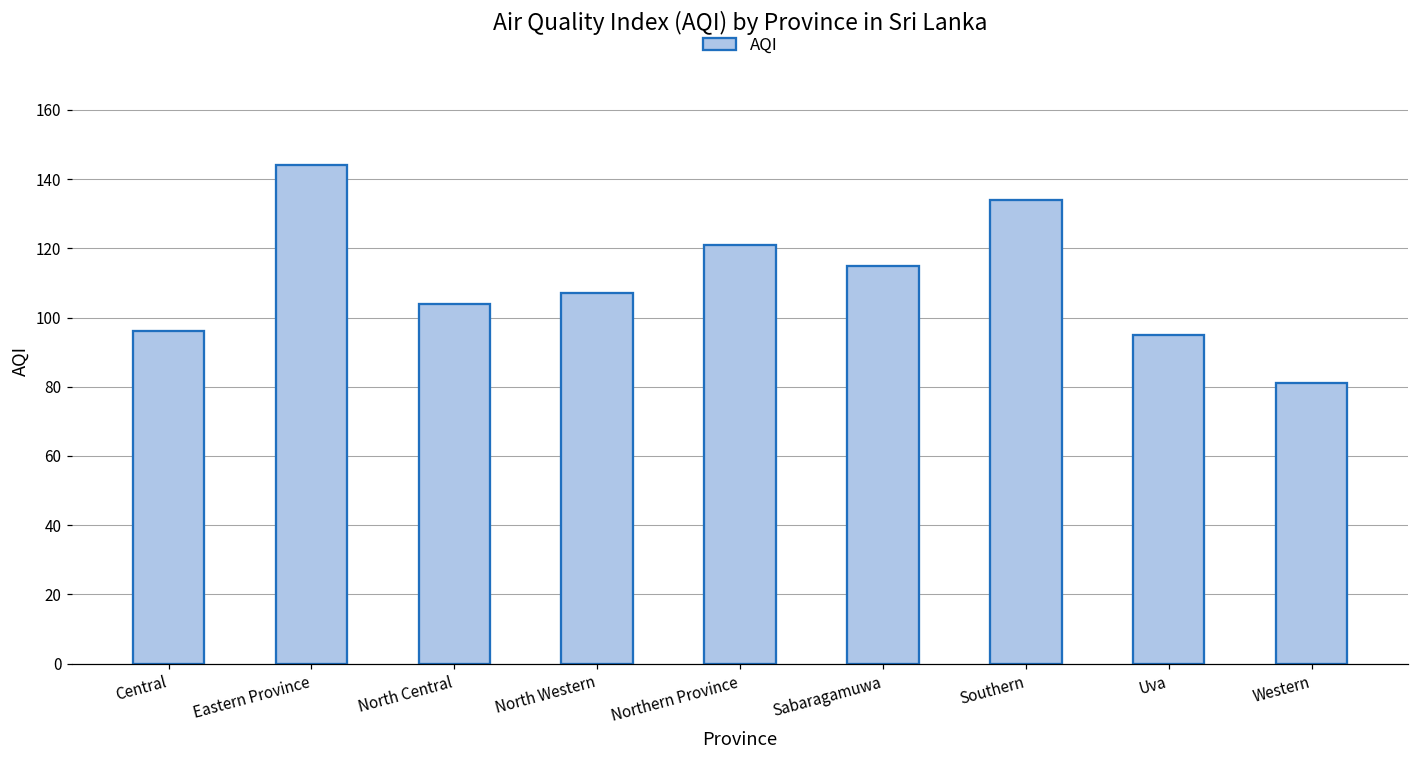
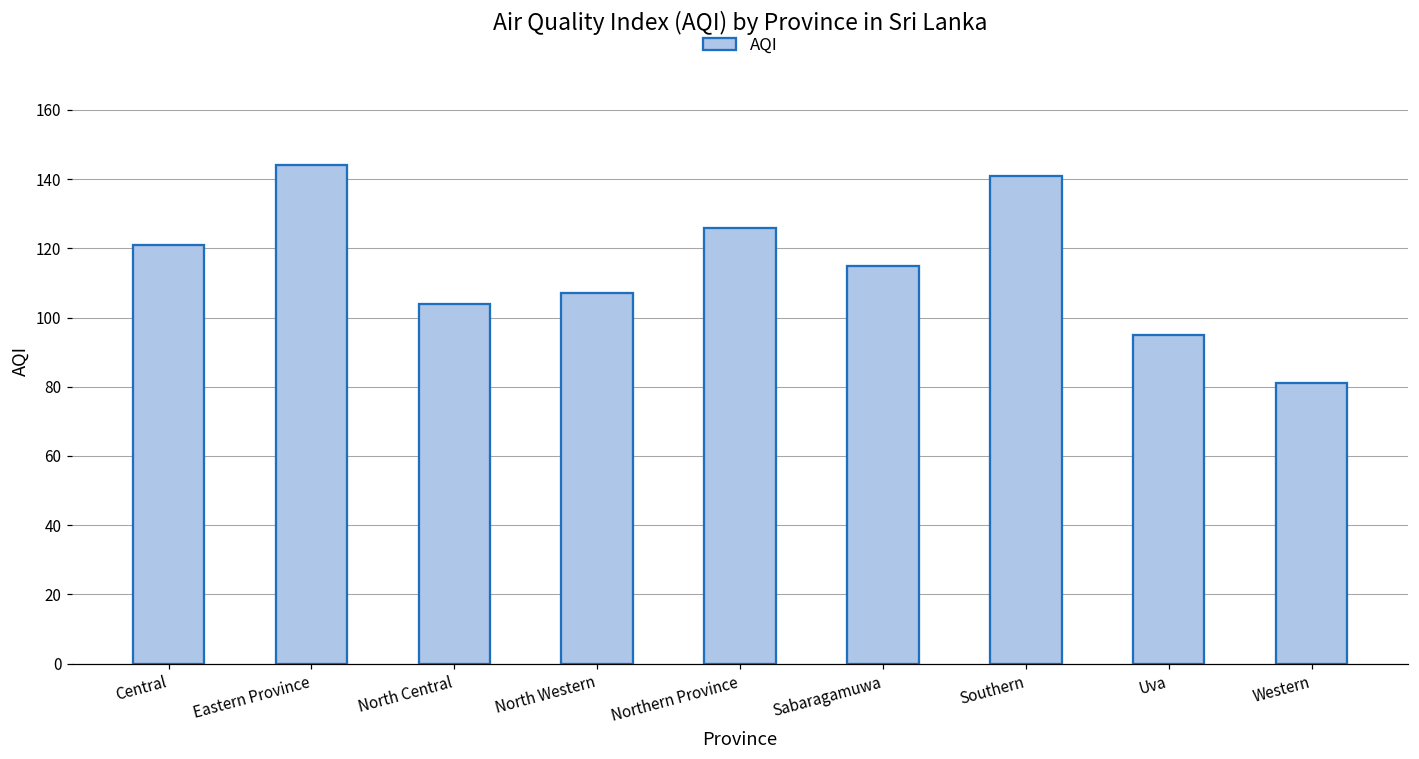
Central: 96 -> 121
Northern Province: 121 -> 126
Southern: 134 -> 141
